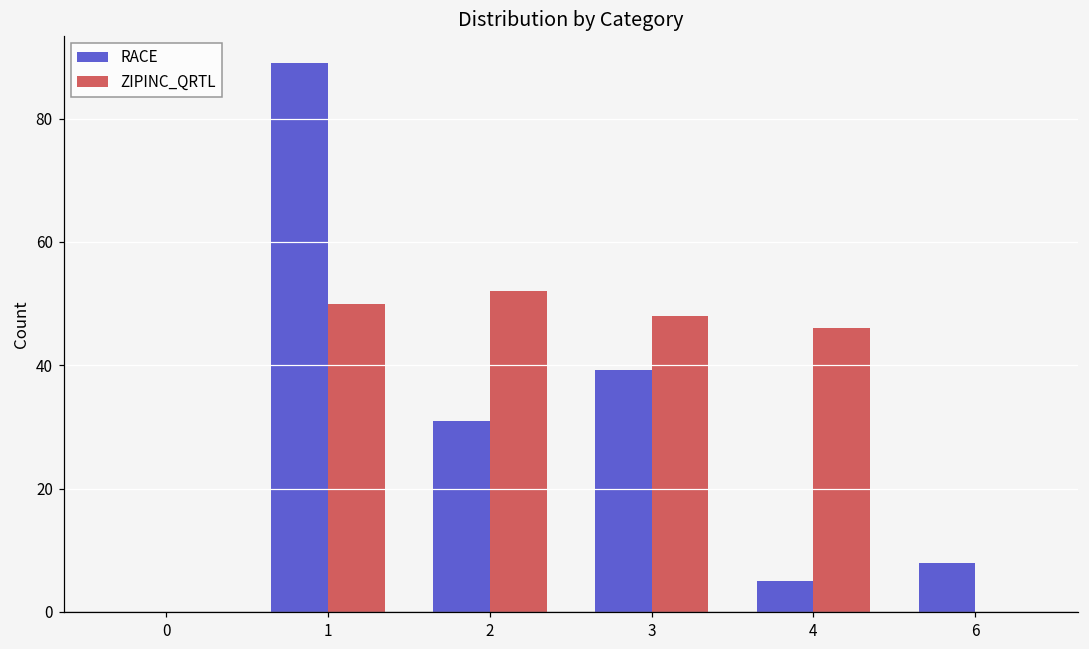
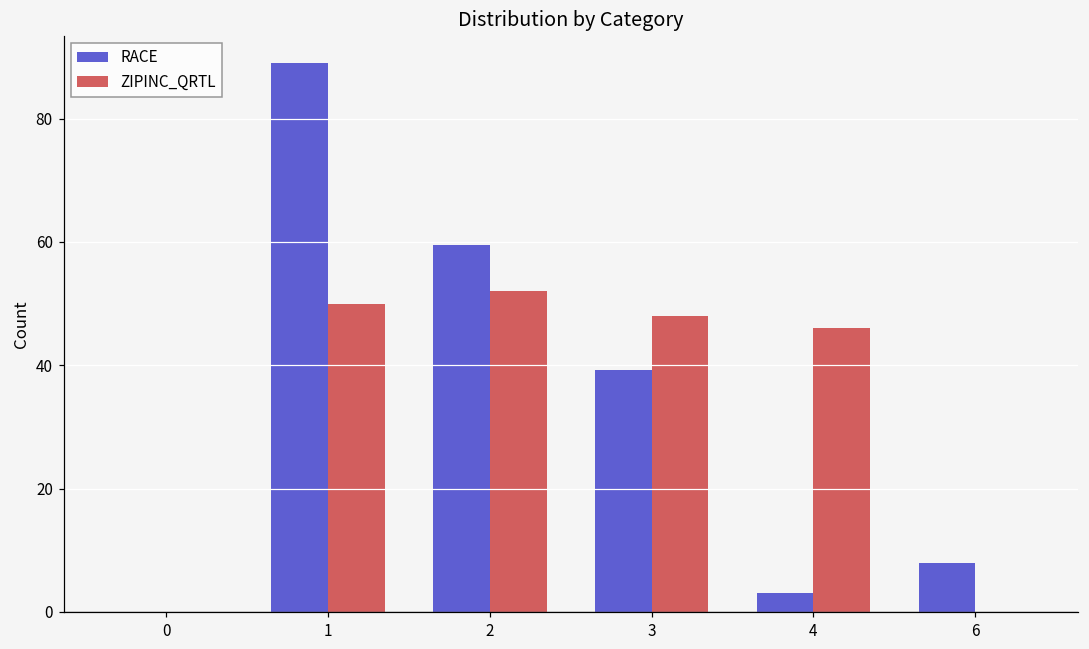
RACE, 2: 31 -> 60
RACE, 4: 5 -> 3
